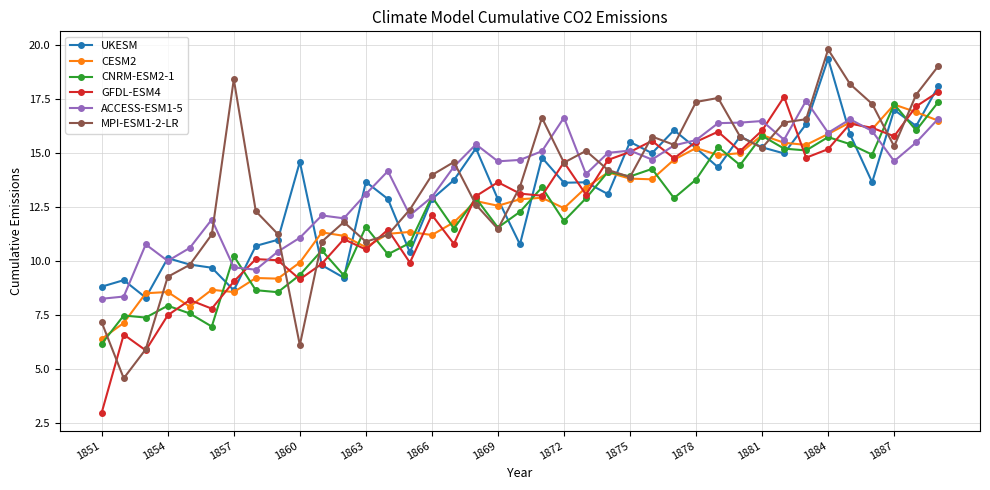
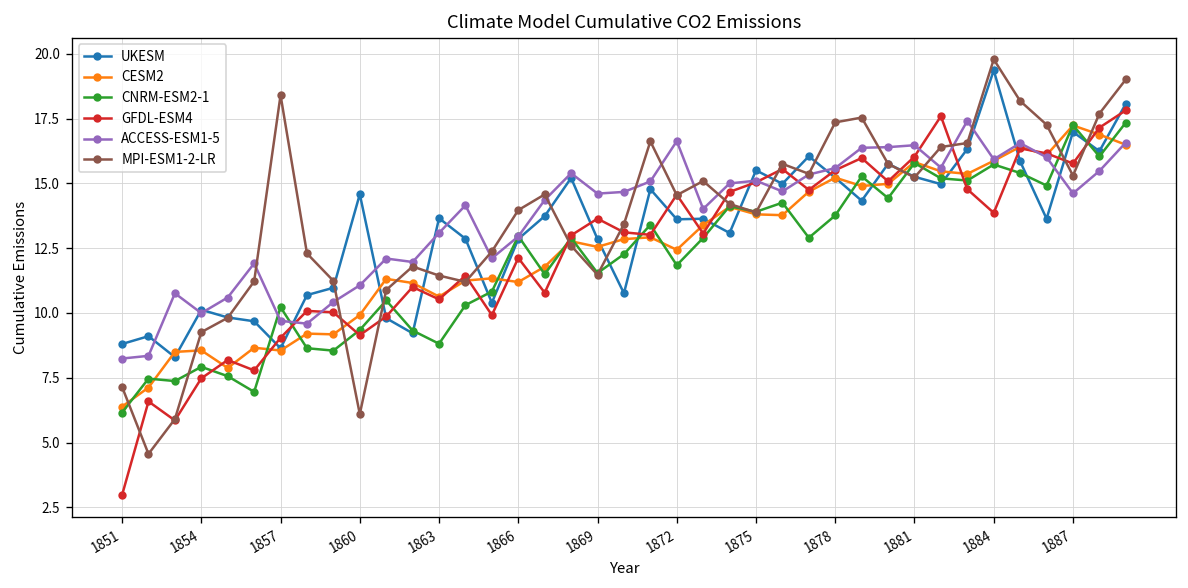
CNRM-ESM2-1, 1863: 11.6 -> 8.8
MPI-ESM1-2-LR, 1863: 10.9 -> 11.4
GFDL-ESM4, 1884: 15.2 -> 13.9
